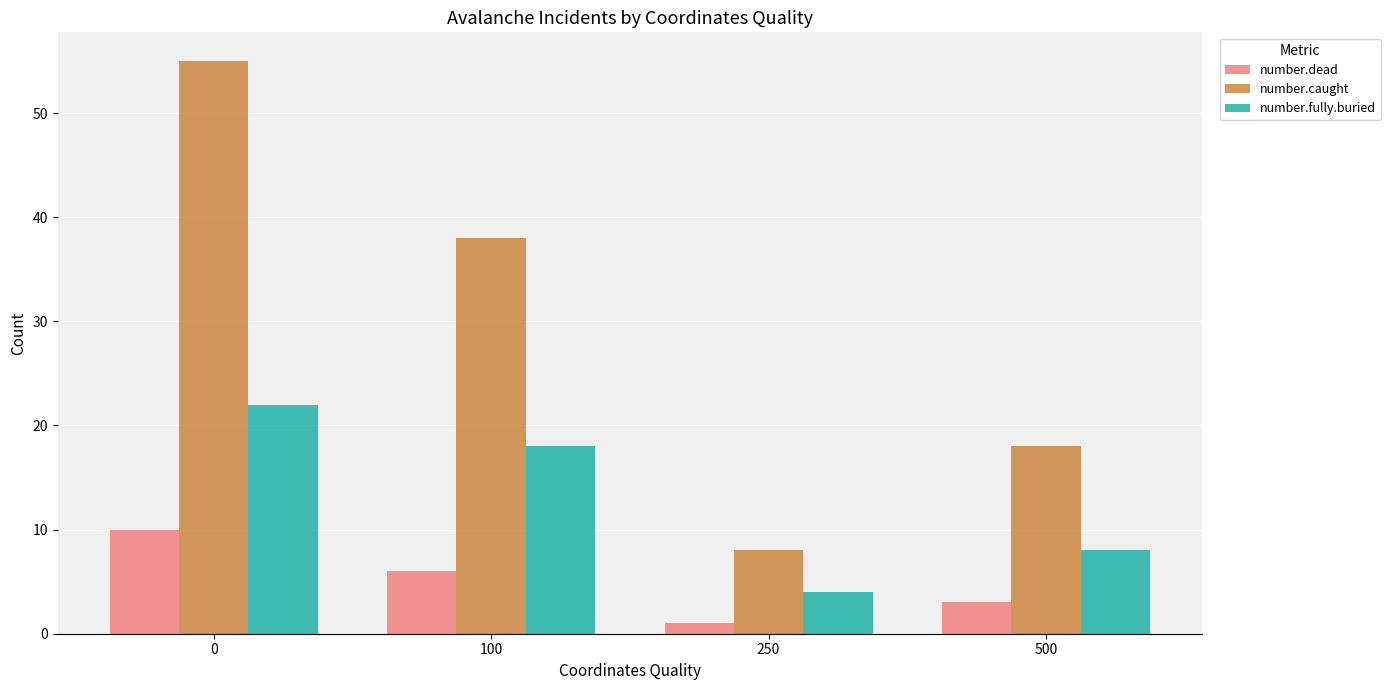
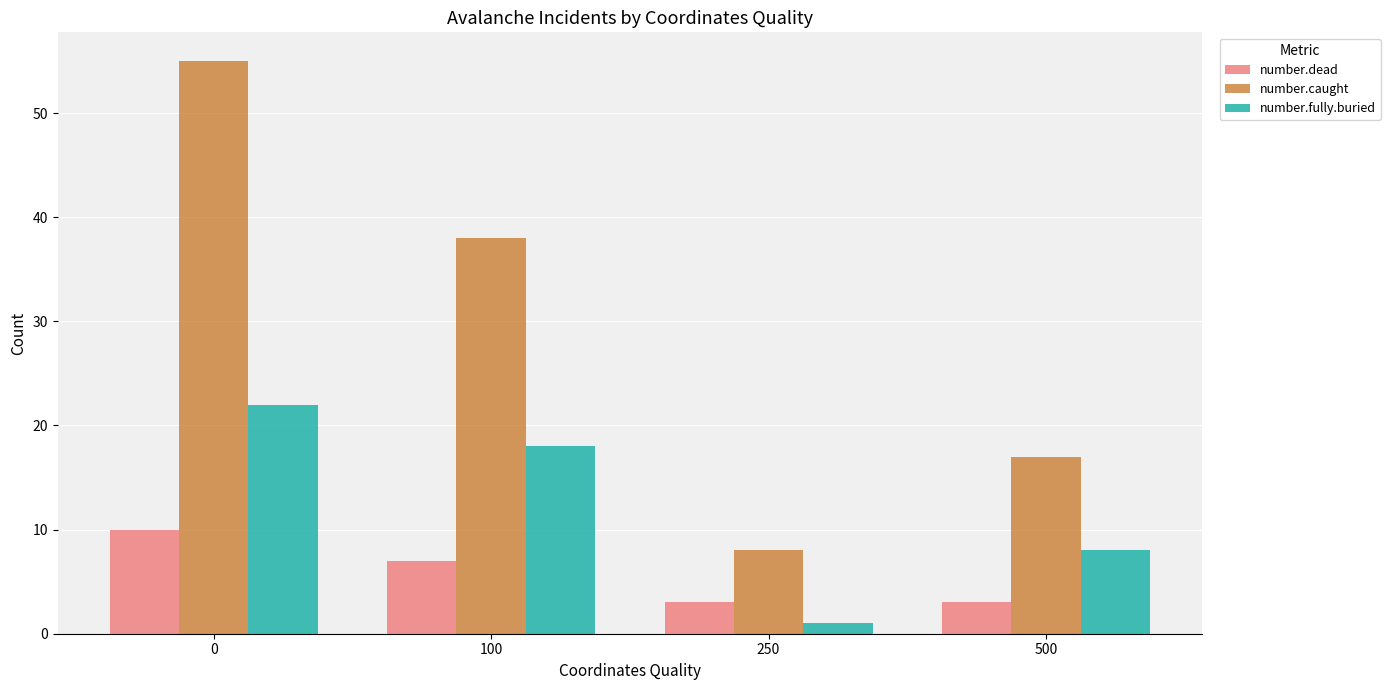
number.dead, 100: 6 -> 7
number.dead, 250: 1 -> 3
number.fully.buried, 250: 4 -> 1
number.caught, 500: 18 -> 17
